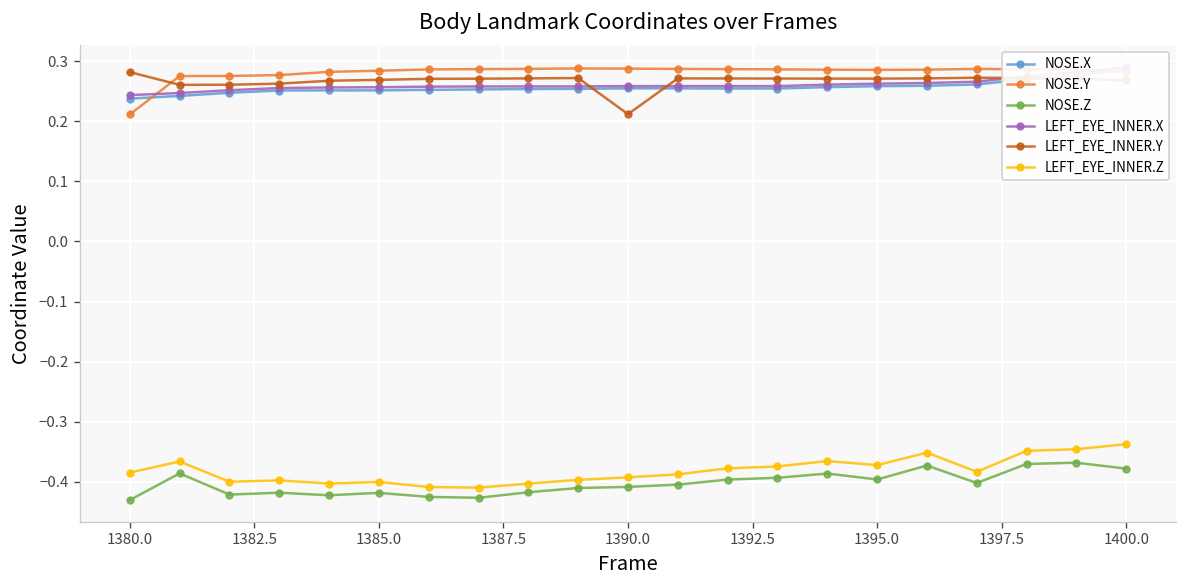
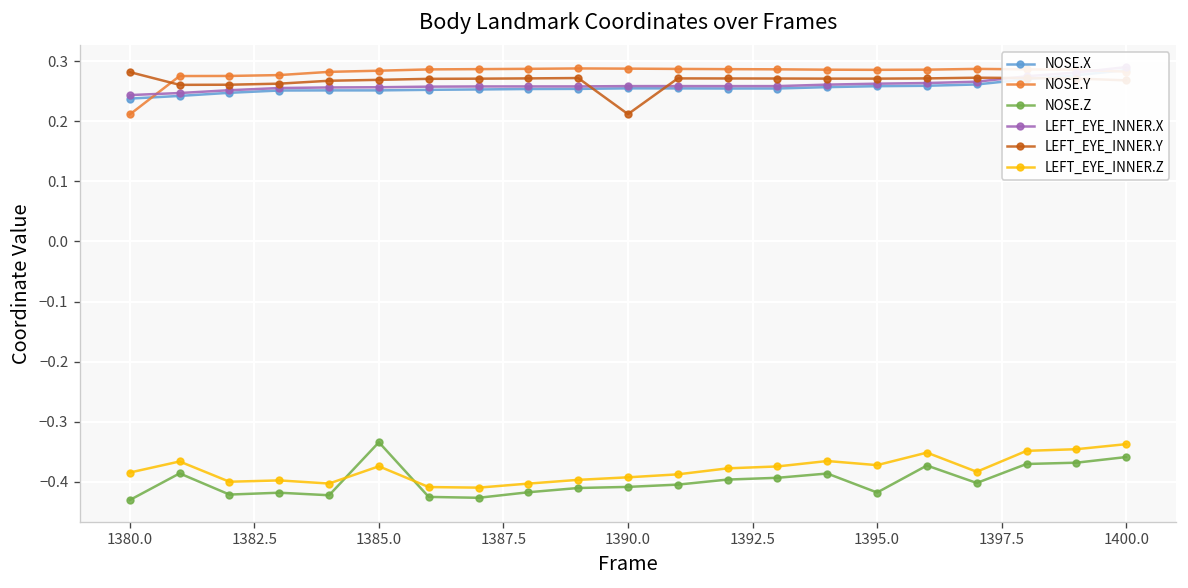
NOSE.Z, 1385.0: -0.42 -> -0.33
LEFT_EYE_INNER.Z, 1385.0: -0.40 -> -0.37
NOSE.Z, 1395.0: -0.40 -> -0.42
NOSE.Z, 1400.0: -0.38 -> -0.36
